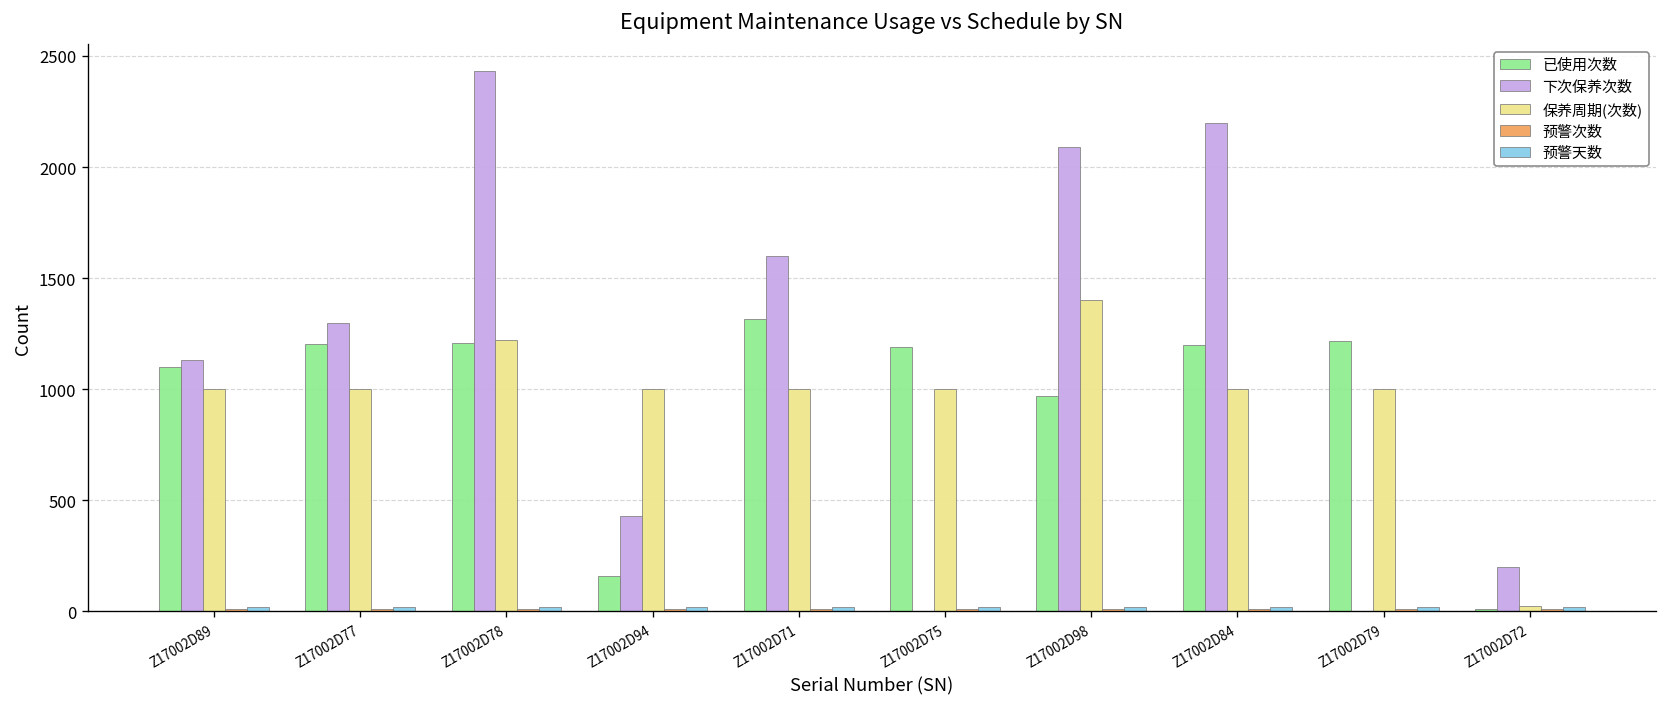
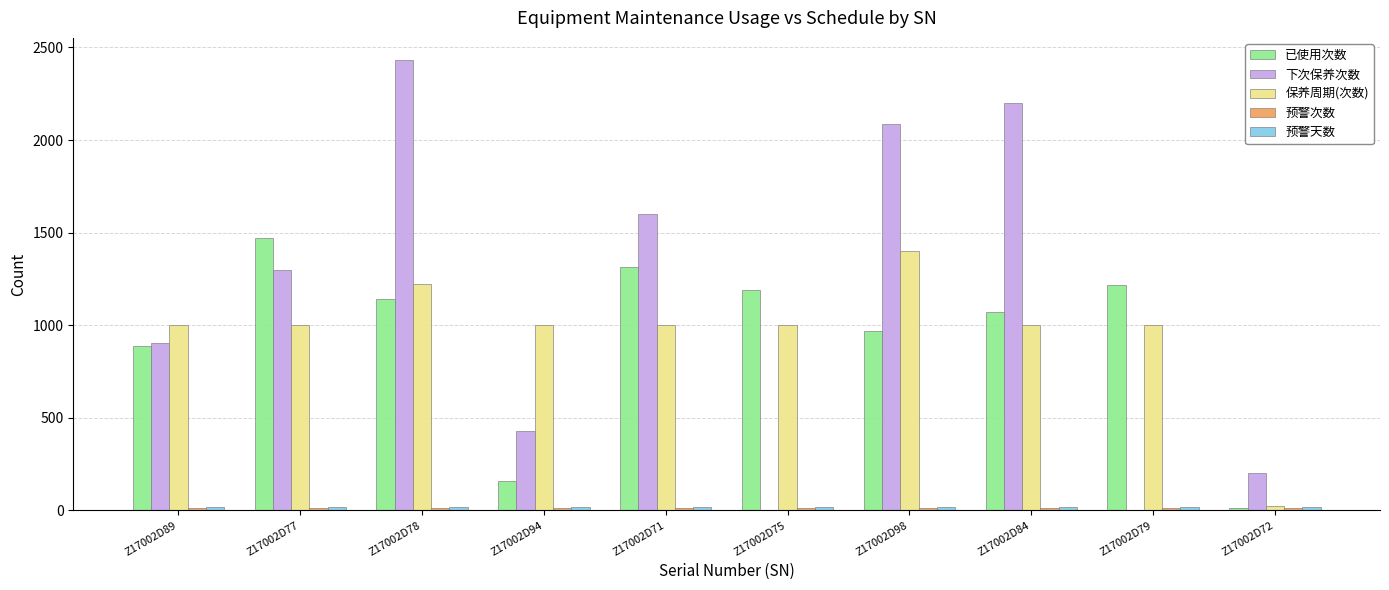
已使用次数, Z17002D89: 1100 -> 890
下次保养次数, Z17002D89: 1130 -> 900
已使用次数, Z17002D77: 1210 -> 1470
已使用次数, Z17002D78: 1210 -> 1140
已使用次数, Z17002D84: 1200 -> 1070
